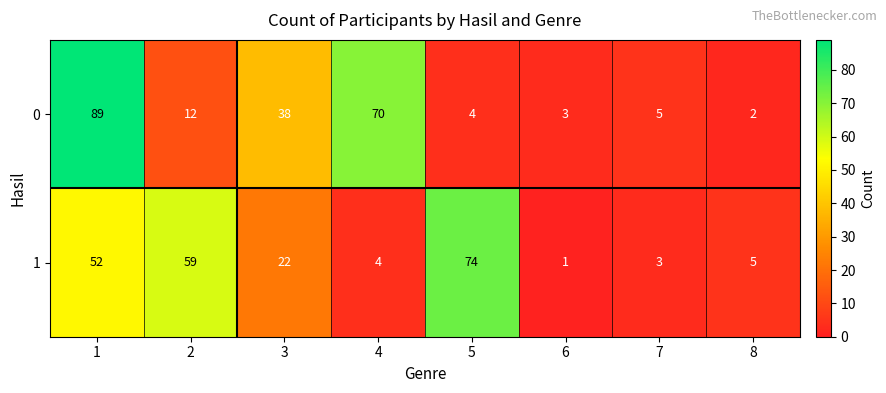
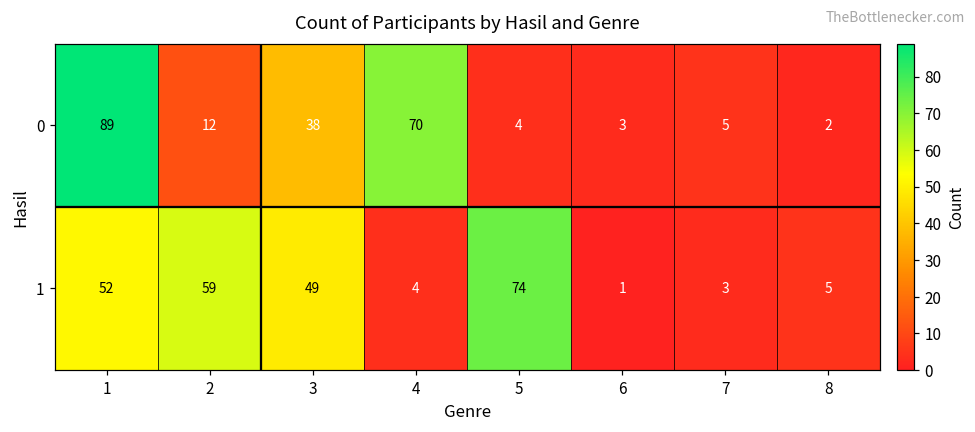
1, 3: 22 -> 49
